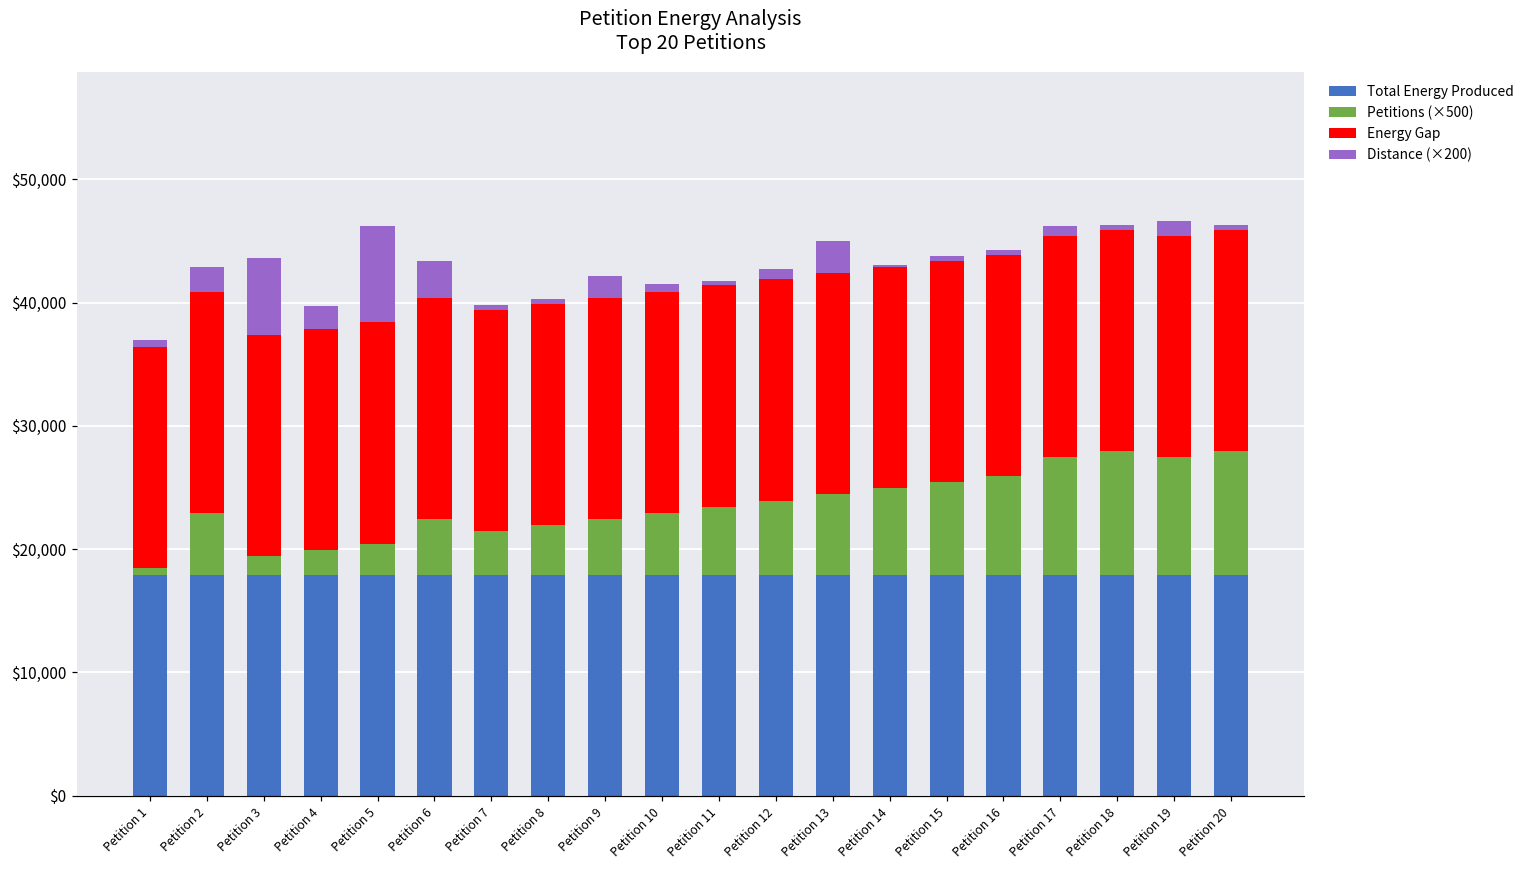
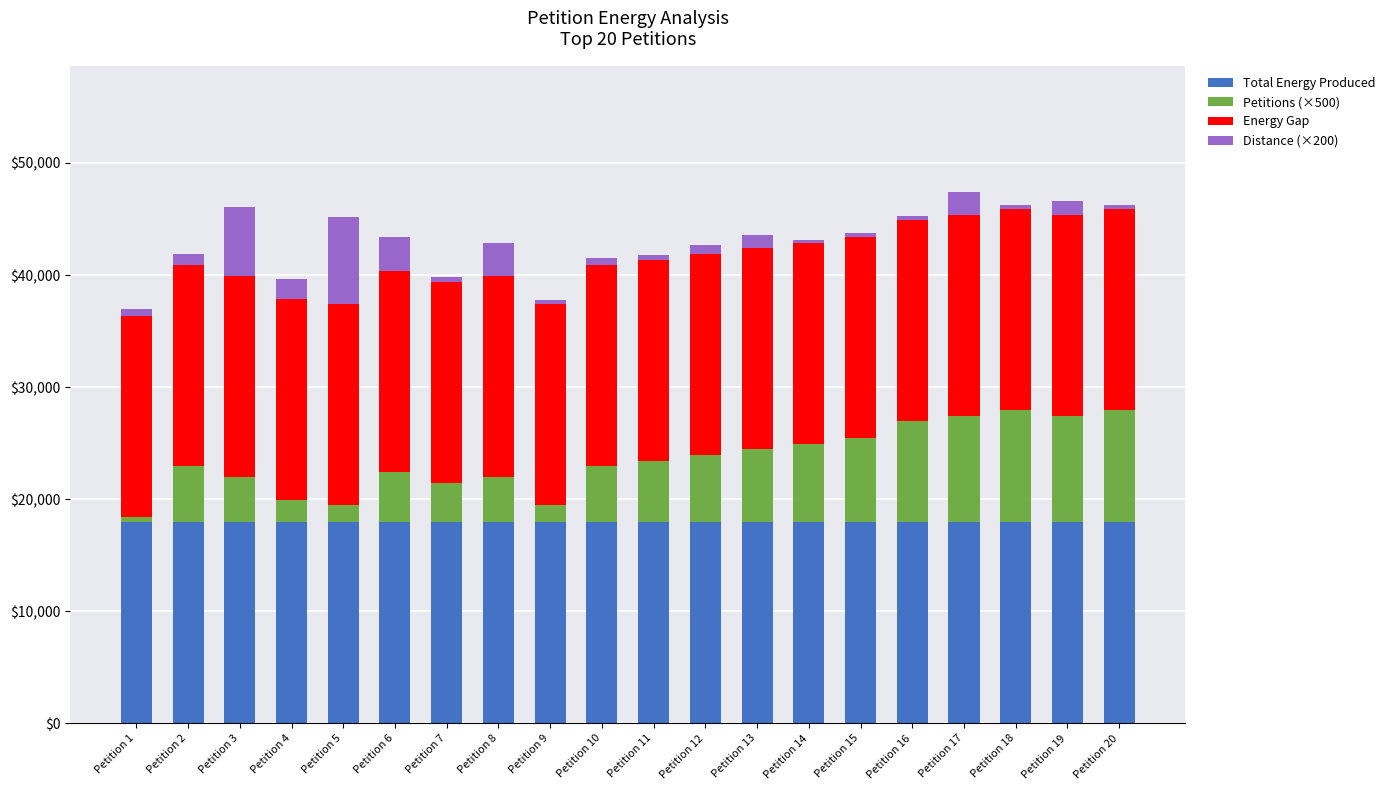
Distance (×200), Petition 2: $2,000 -> $1,000
Petitions (×500), Petition 3: $1,500 -> $4,000
Petitions (×500), Petition 5: $2,500 -> $1,500
Distance (×200), Petition 8: $400 -> $3,000
Petitions (×500), Petition 9: $4,500 -> $1,500
Distance (×200), Petition 9: $1,800 -> $400
Distance (×200), Petition 13: $2,600 -> $1,200
Petitions (×500), Petition 16: $8,000 -> $9,000
Distance (×200), Petition 17: $800 -> $2,000
